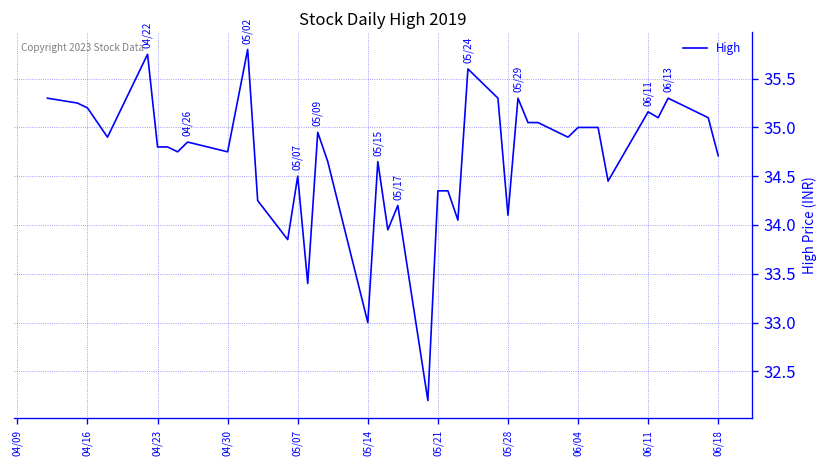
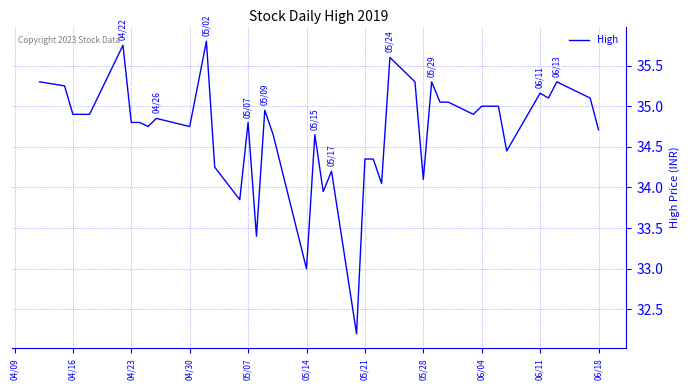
04/16: 35.2 -> 34.9
05/07: 34.5 -> 34.8
